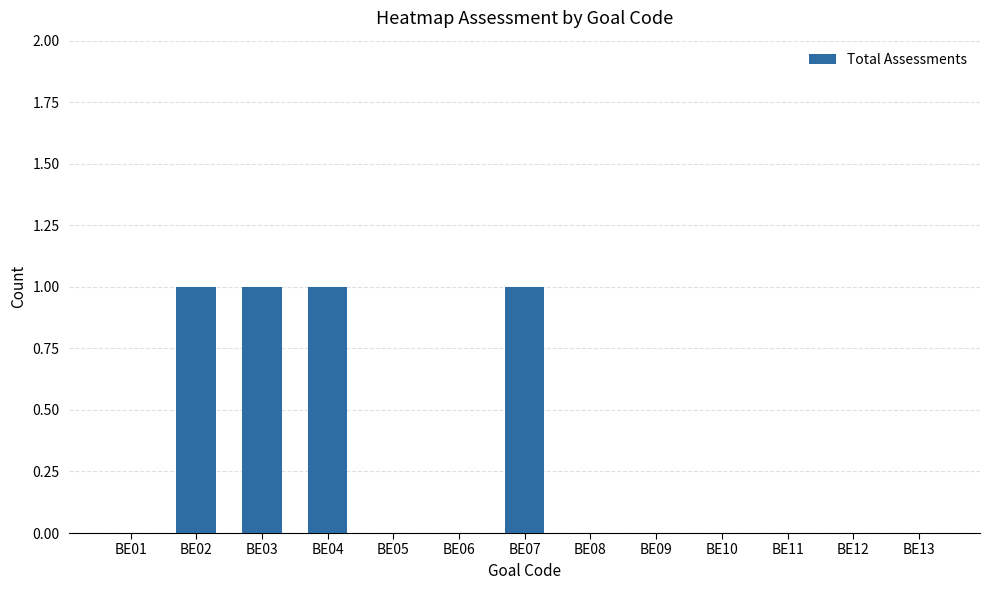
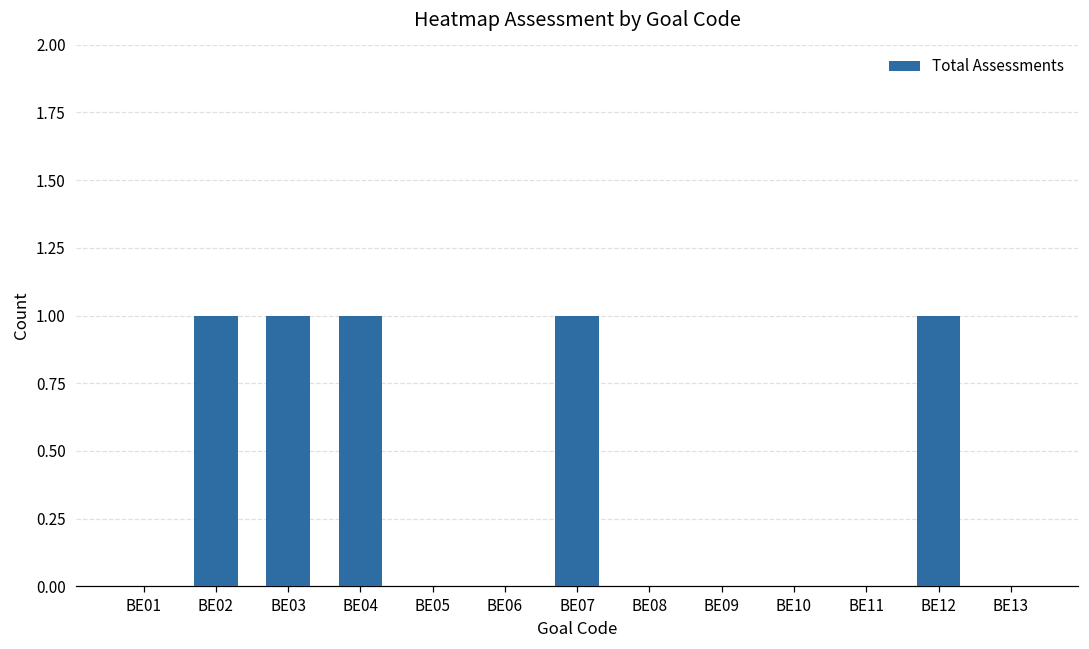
BE12: 0 -> 1
